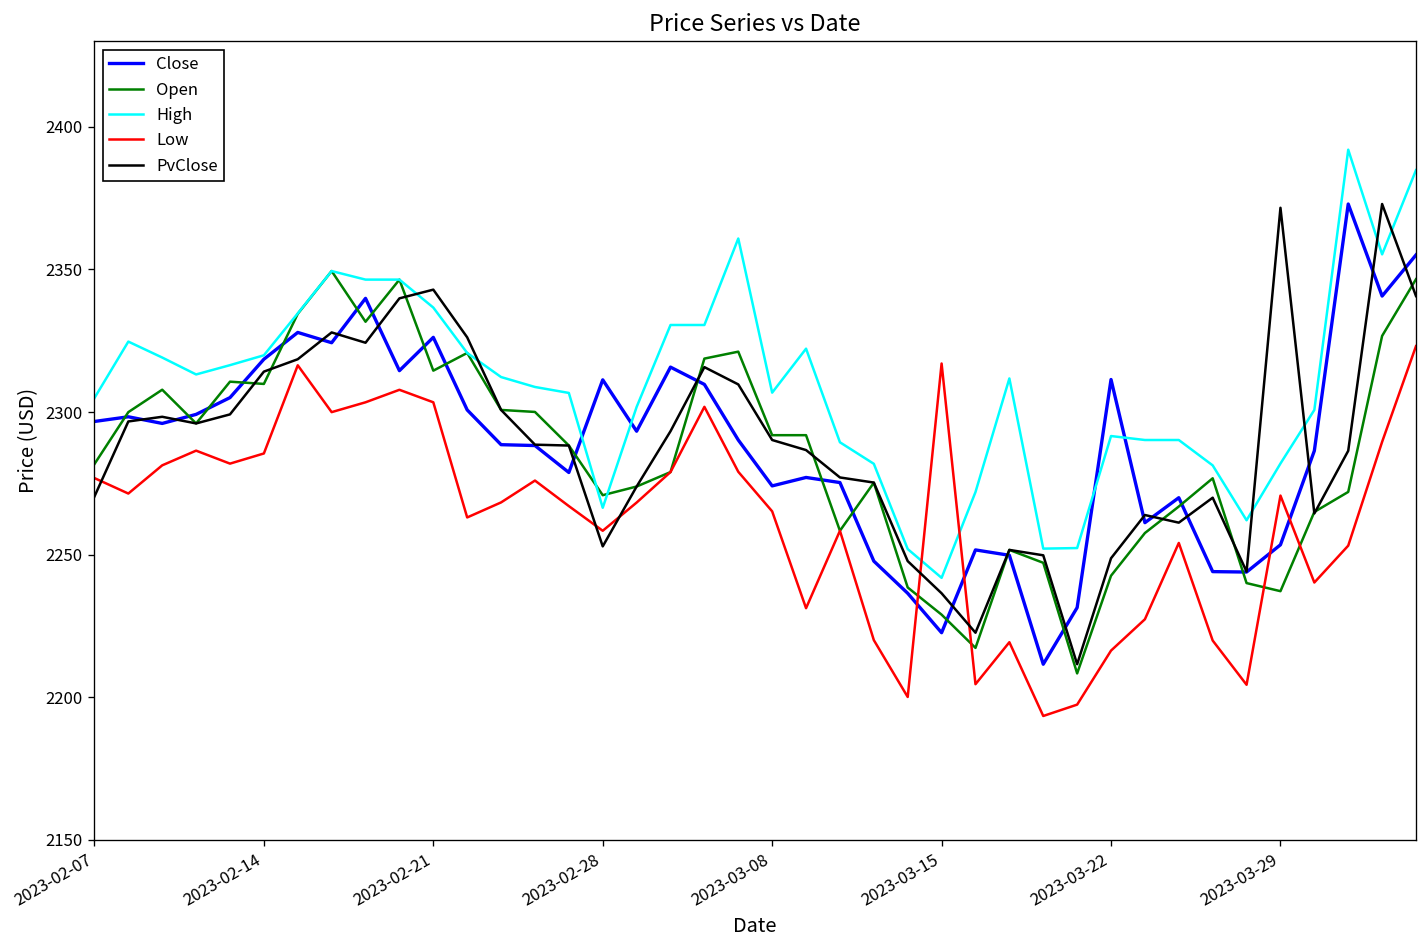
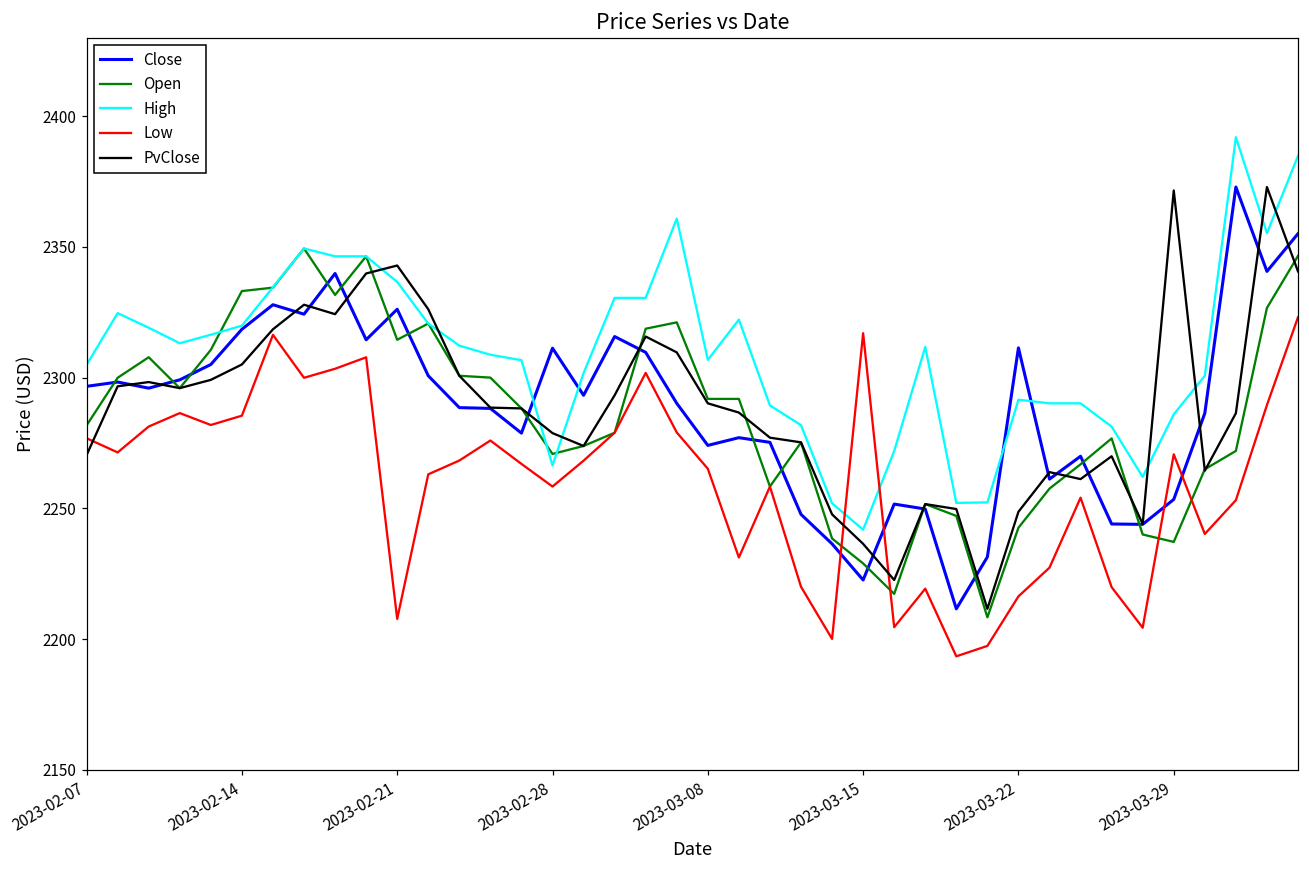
Open, 2023-02-14: 2310 -> 2333
PvClose, 2023-02-14: 2314 -> 2305
Low, 2023-02-21: 2303 -> 2208
PvClose, 2023-02-28: 2253 -> 2279
High, 2023-03-29: 2282 -> 2286
